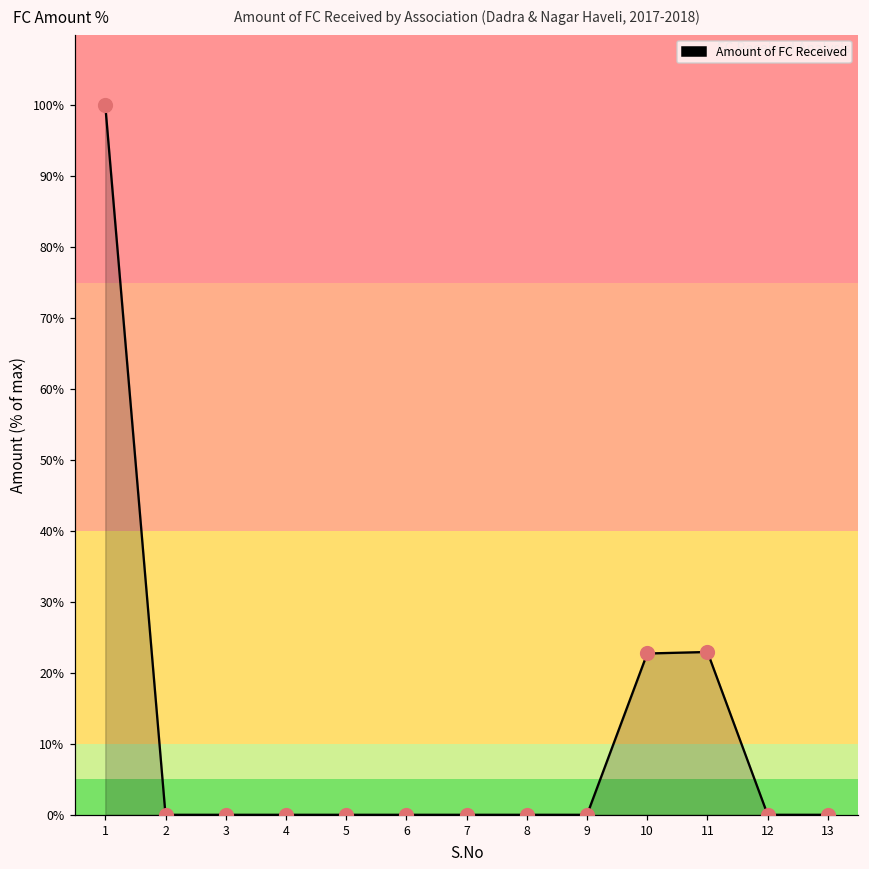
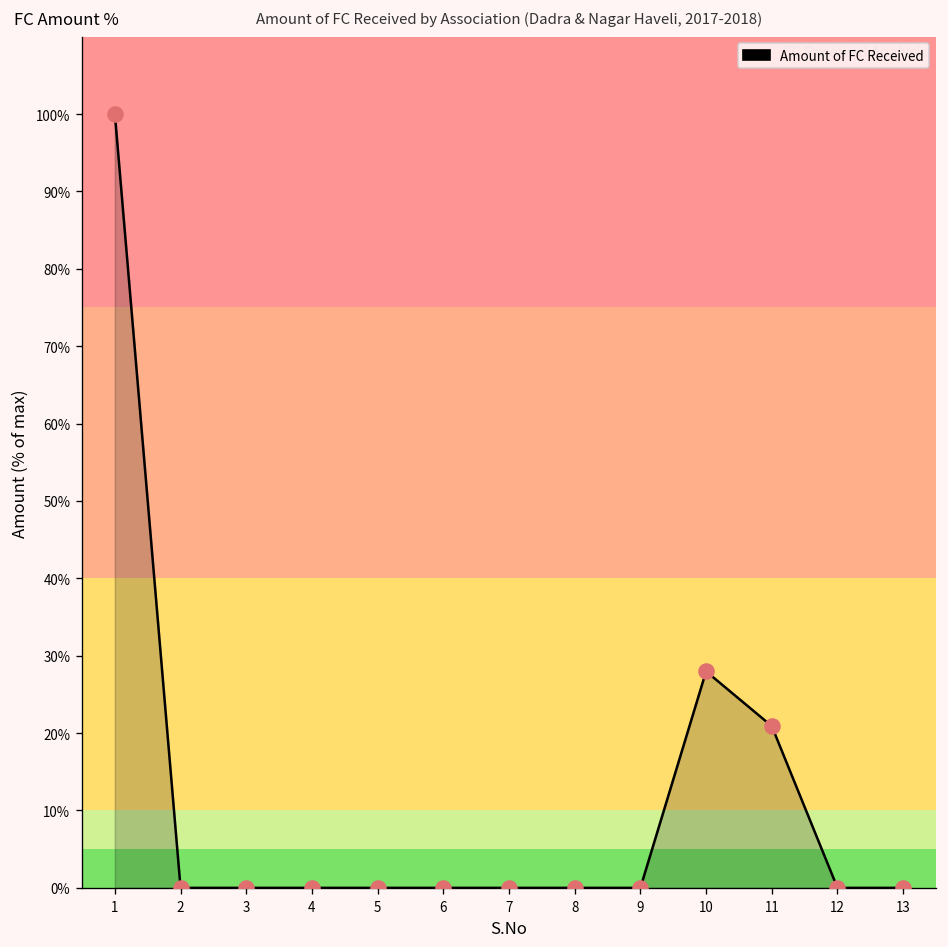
10: 23% -> 28%
11: 23% -> 21%
